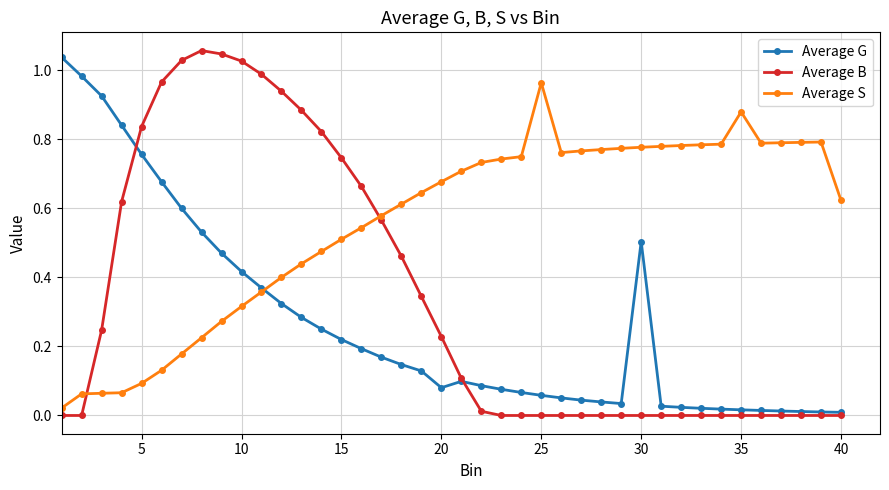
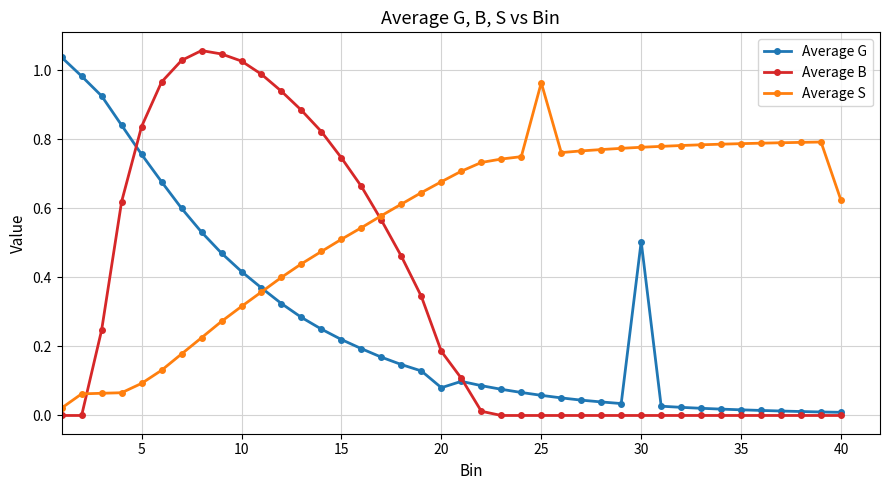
Average B, 20: 0.23 -> 0.19
Average S, 35: 0.88 -> 0.79
